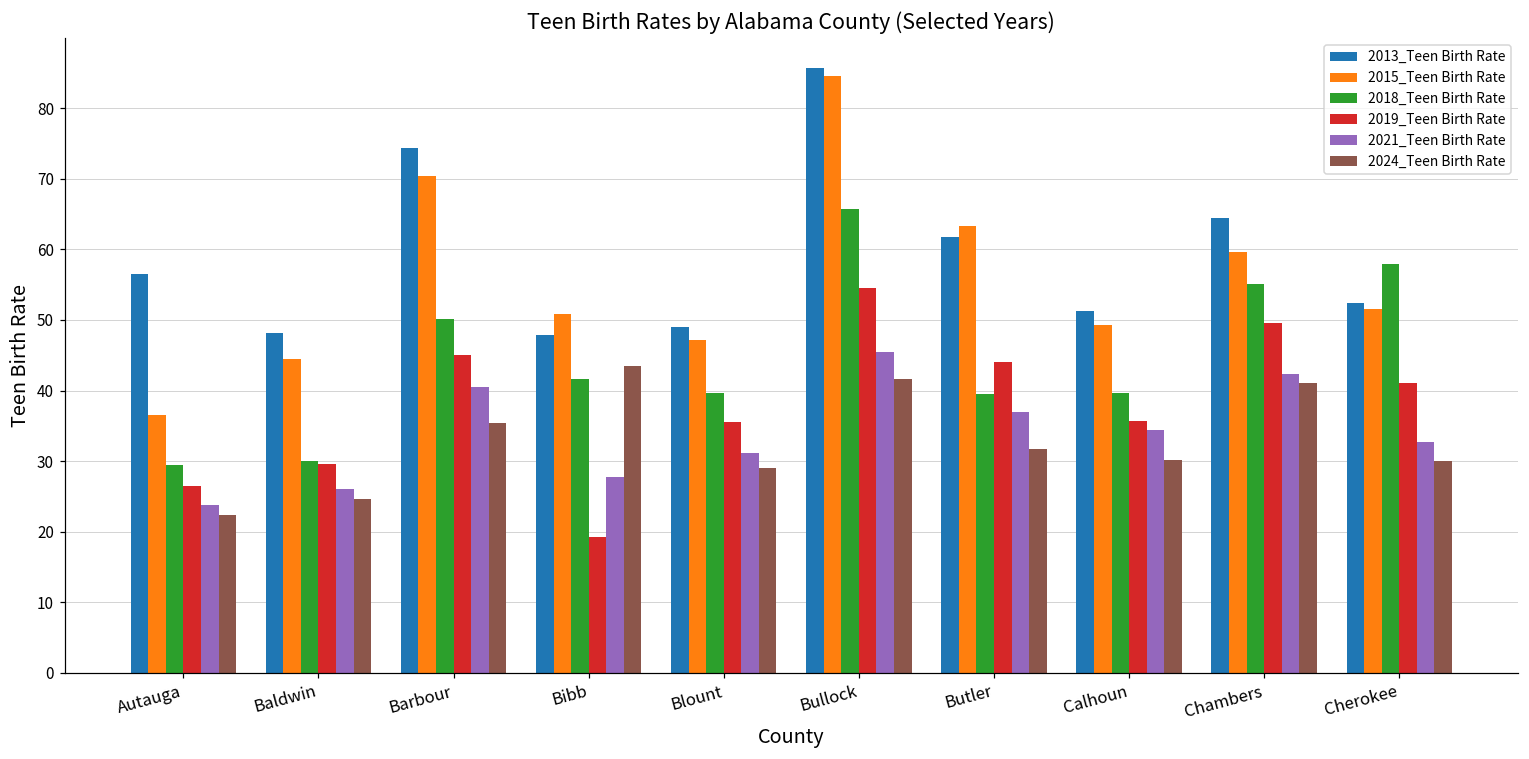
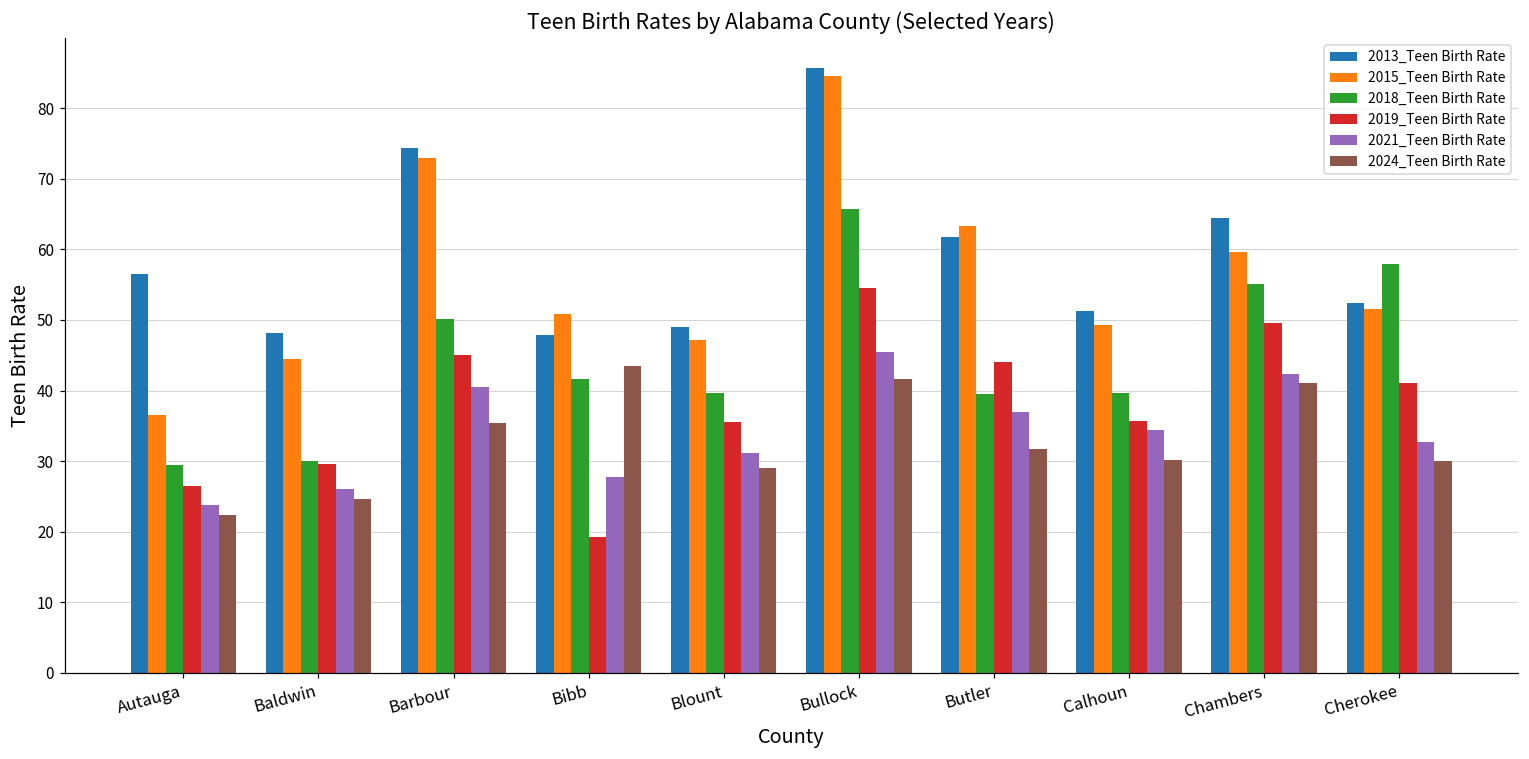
2015_Teen Birth Rate, Barbour: 70 -> 73
